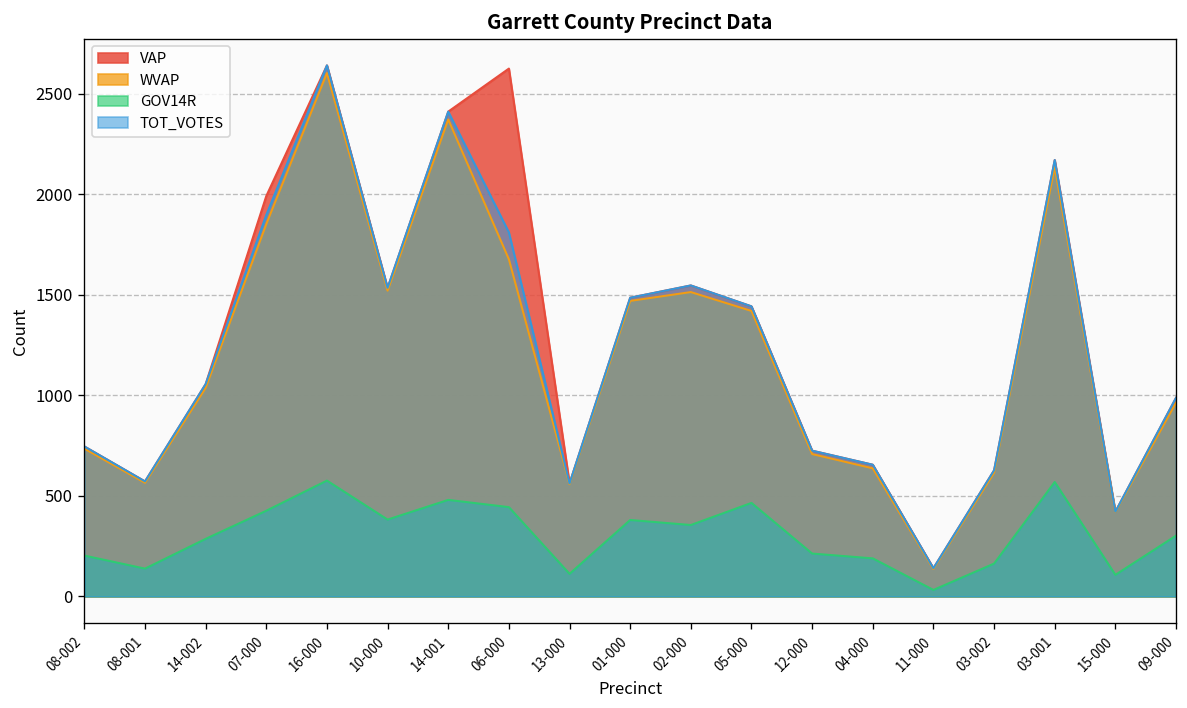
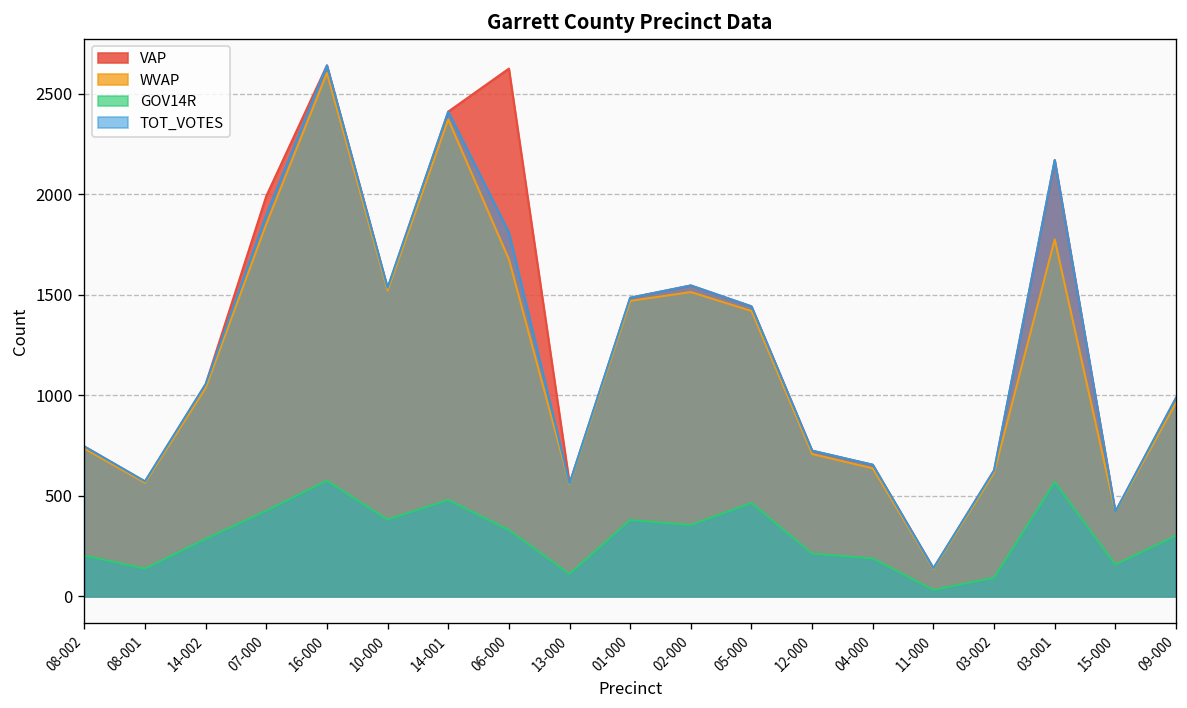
GOV14R, 06-000: 440 -> 330
GOV14R, 03-002: 160 -> 90
WVAP, 03-001: 2140 -> 1780
GOV14R, 15-000: 110 -> 160
